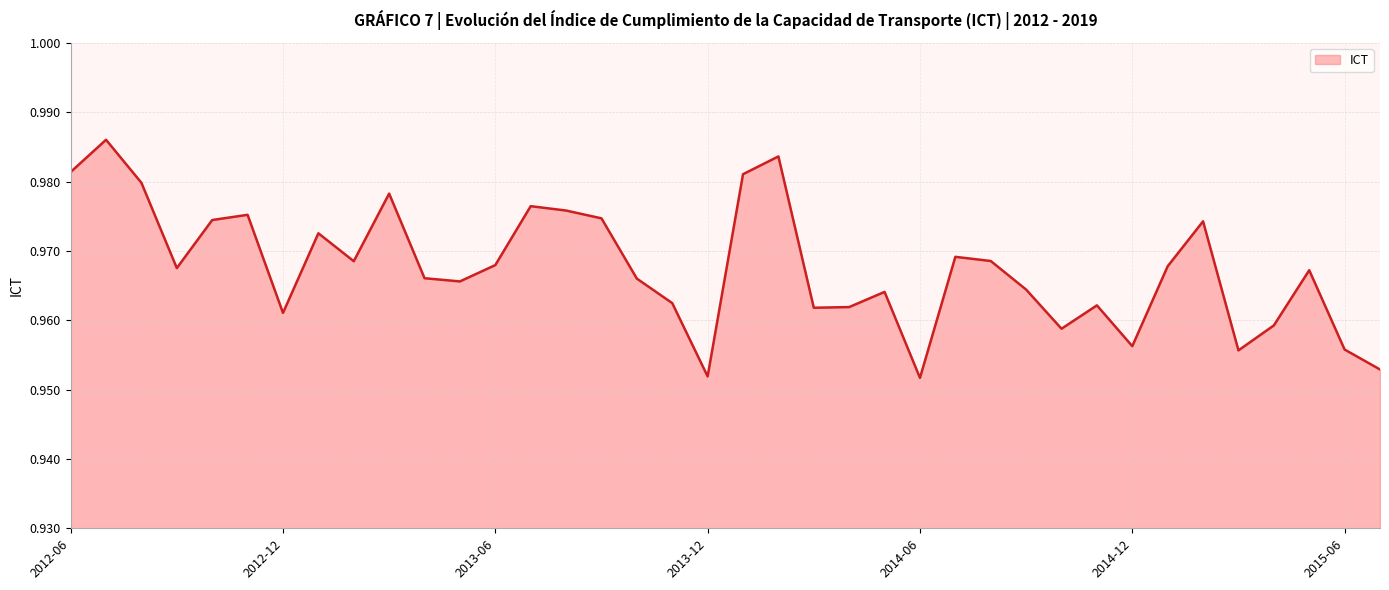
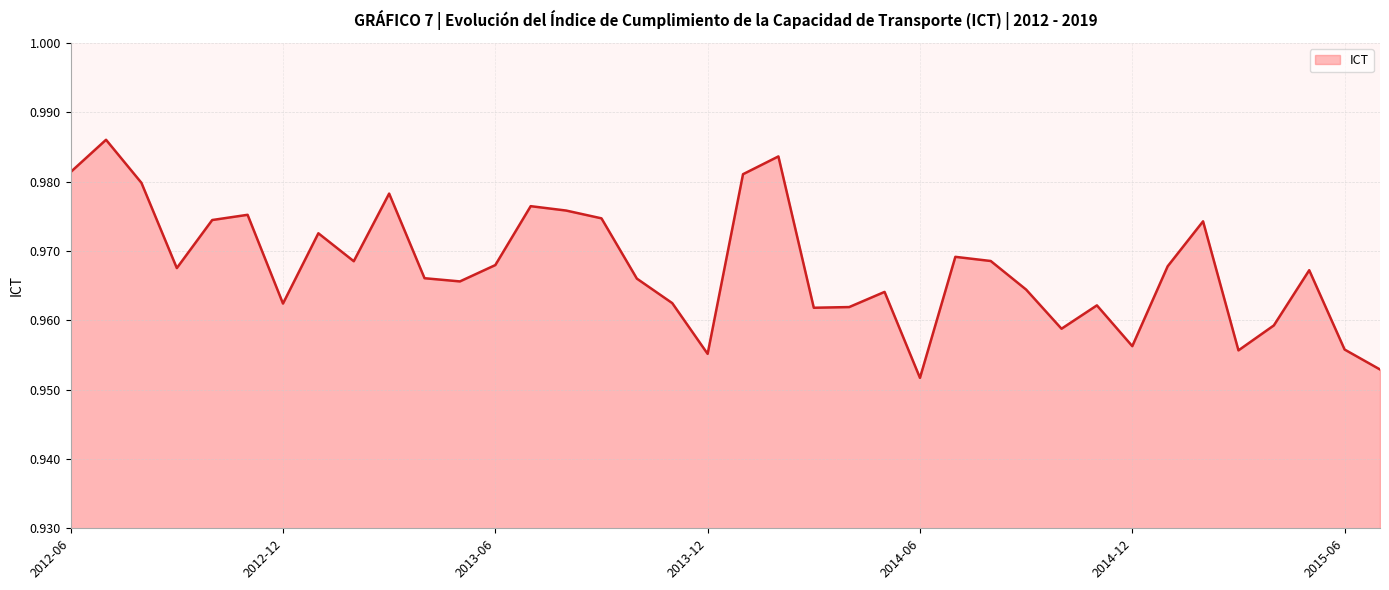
2012-12: 0.961 -> 0.962
2013-12: 0.952 -> 0.955
